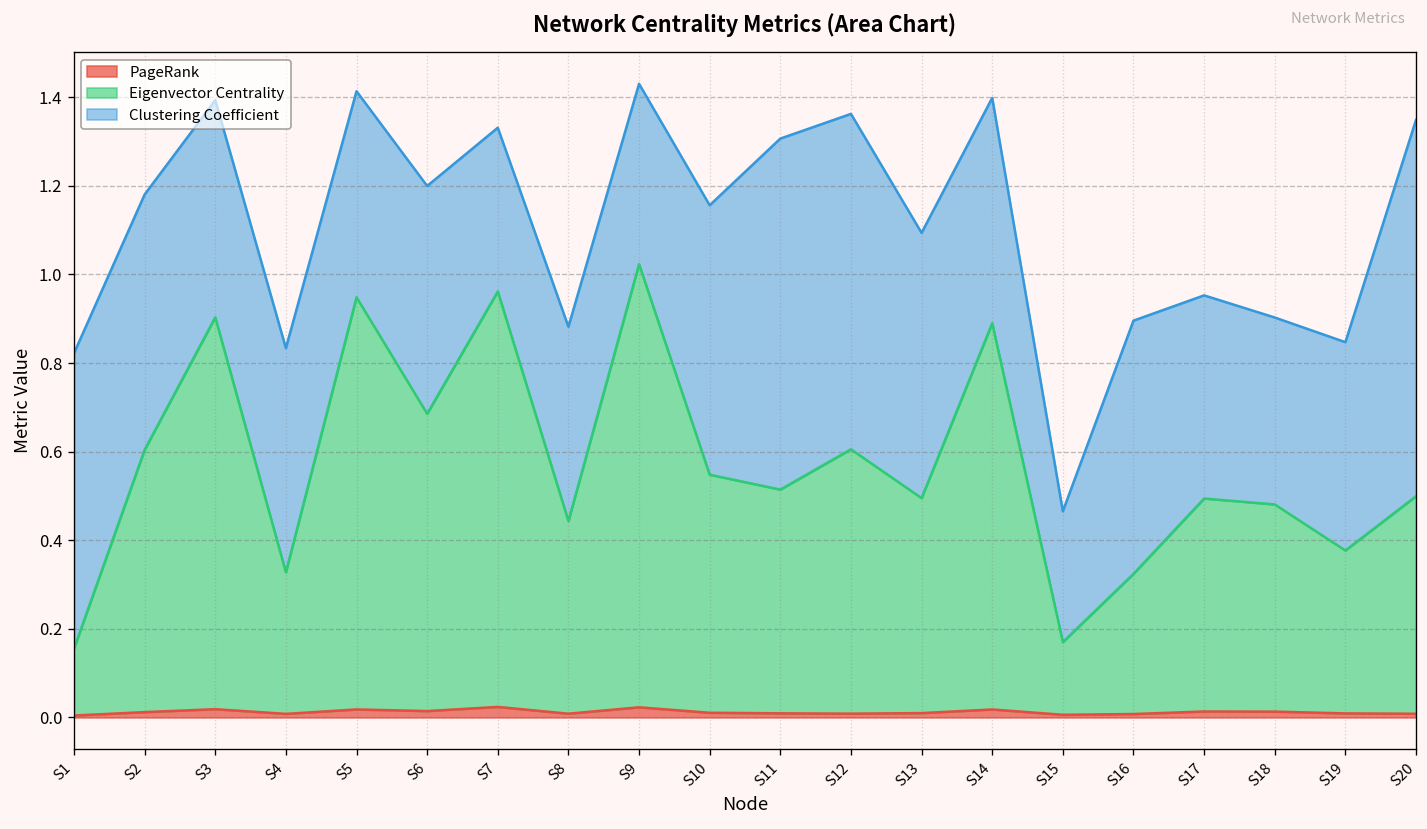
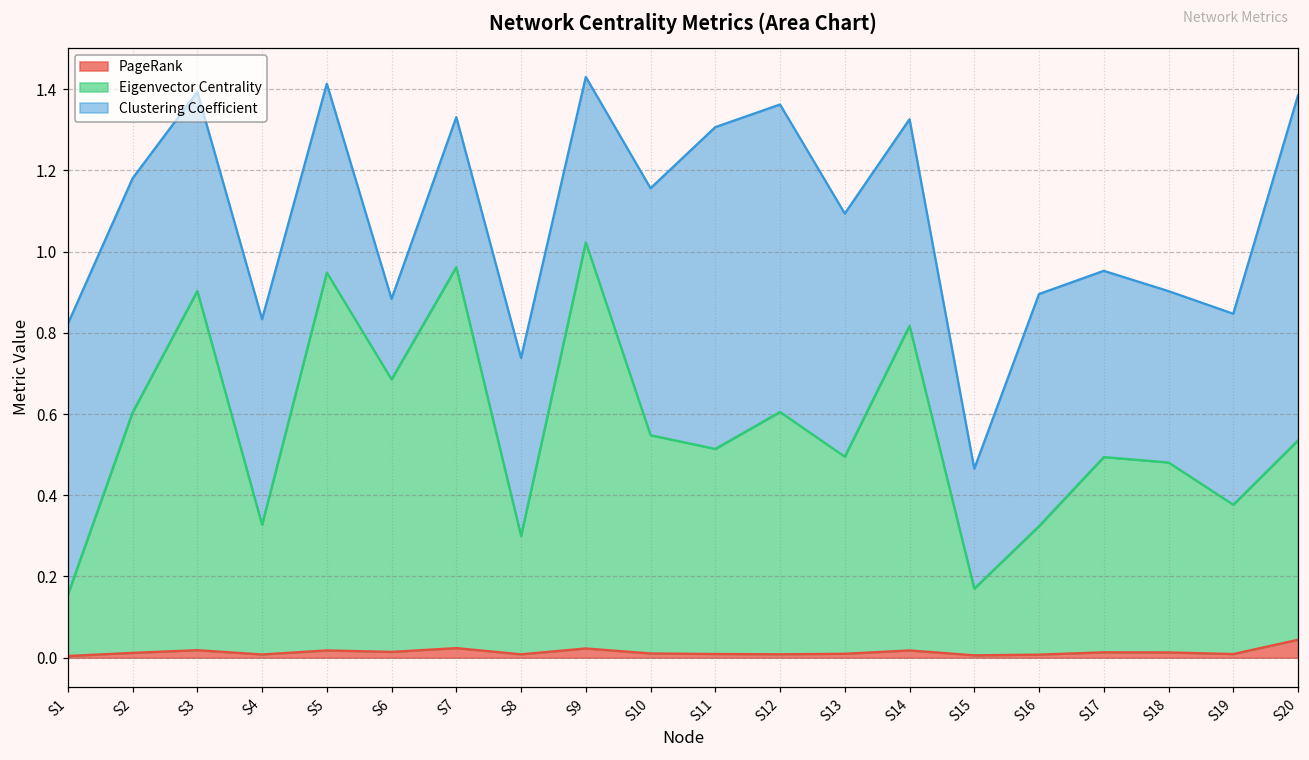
Clustering Coefficient, S6: 0.51 -> 0.20
Eigenvector Centrality, S8: 0.43 -> 0.29
Eigenvector Centrality, S14: 0.87 -> 0.80
PageRank, S20: 0.01 -> 0.04
